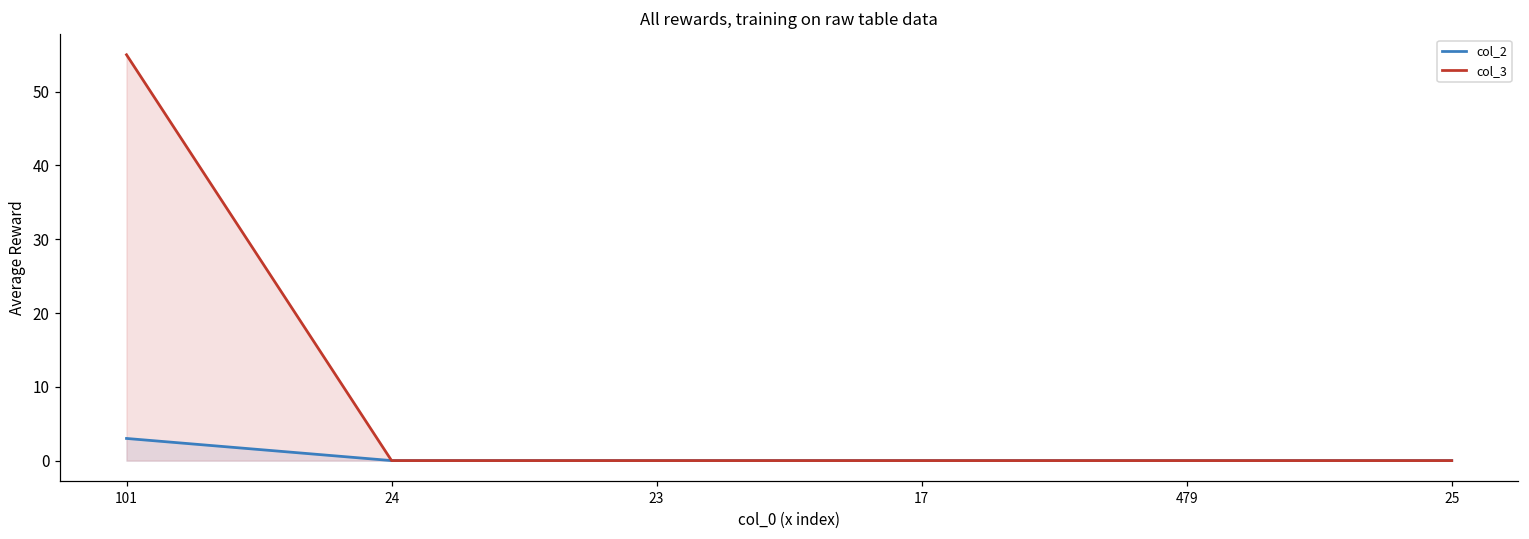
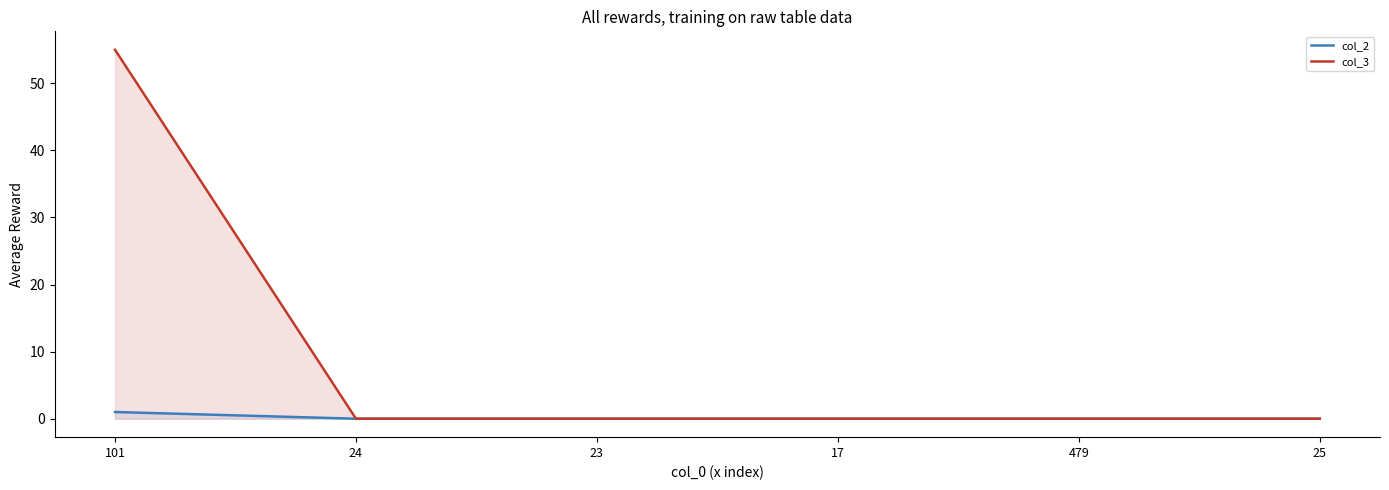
col_2, 101: 3 -> 1
